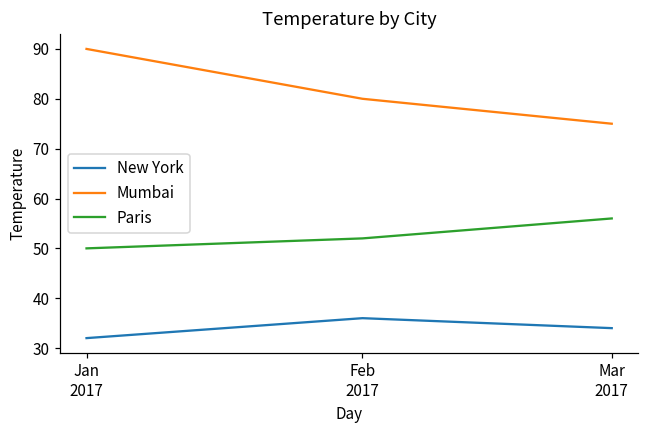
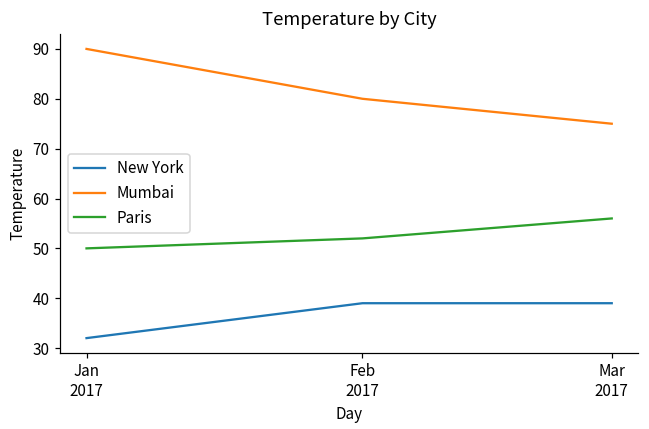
New York, Feb 2017: 36 -> 39
New York, Mar 2017: 34 -> 39
